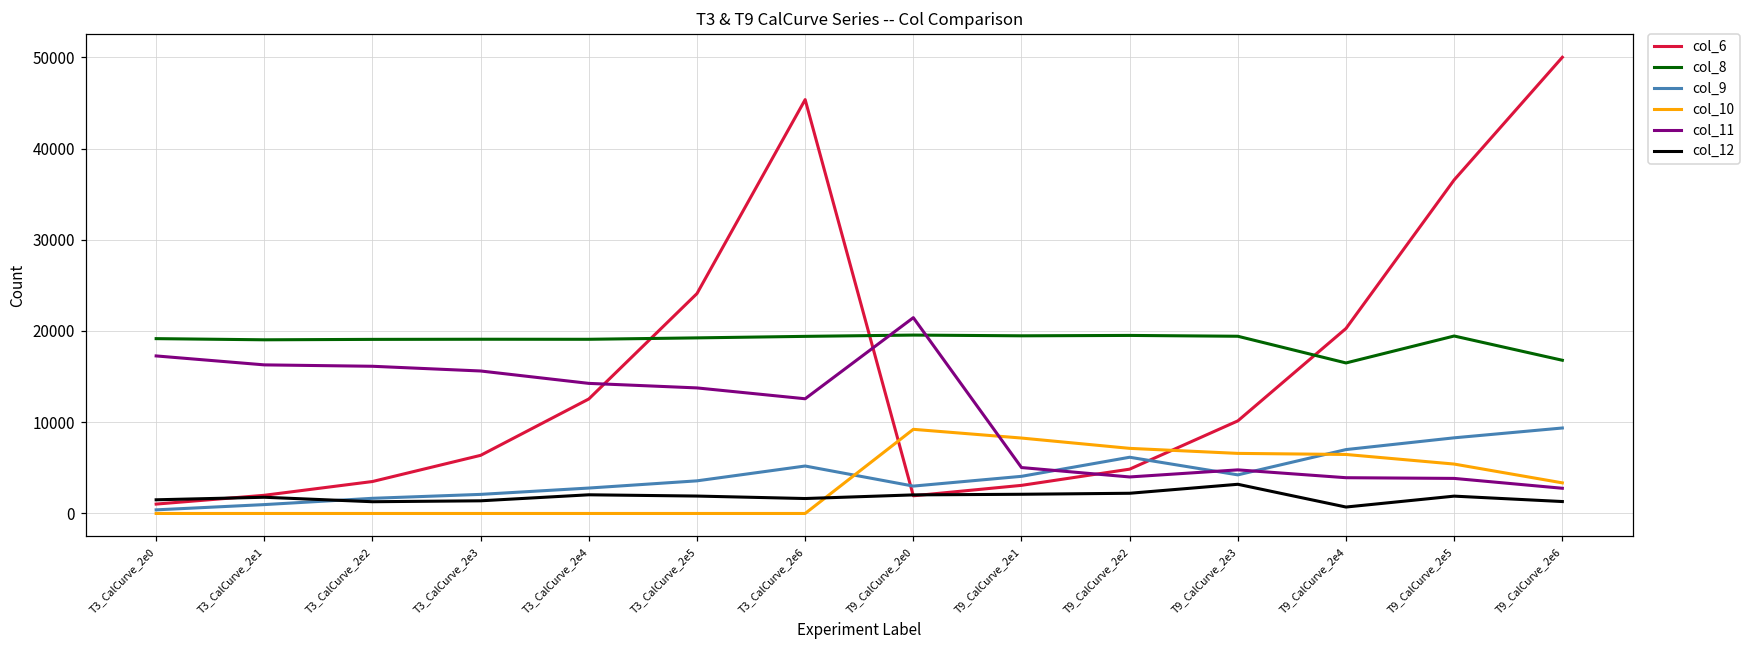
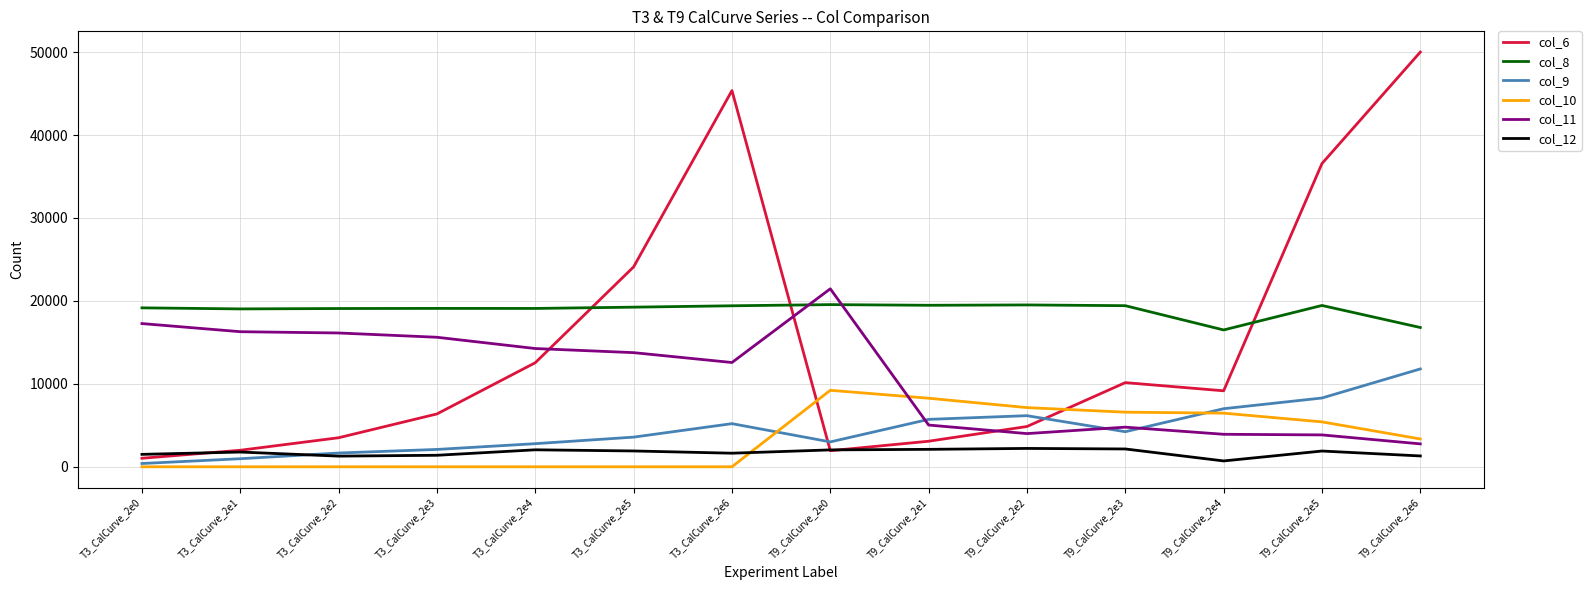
col_9, T9_CalCurve_2e1: 4000 -> 6000
col_12, T9_CalCurve_2e3: 3000 -> 2000
col_6, T9_CalCurve_2e4: 20000 -> 9000
col_9, T9_CalCurve_2e6: 9000 -> 12000
